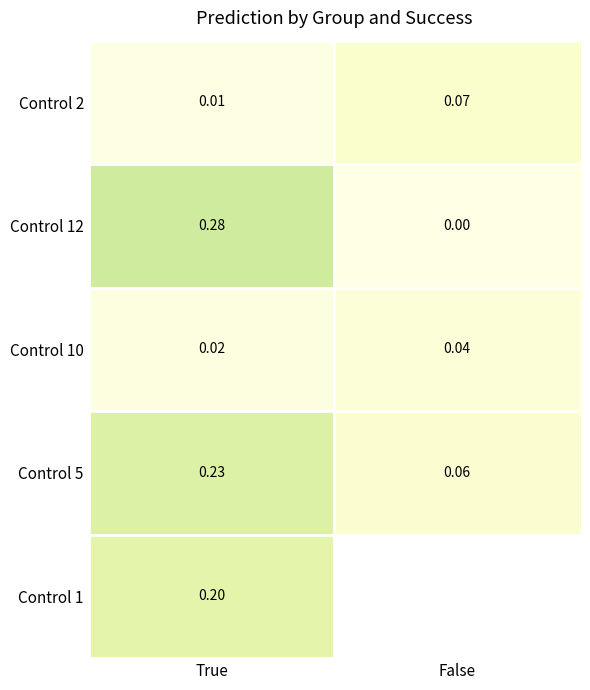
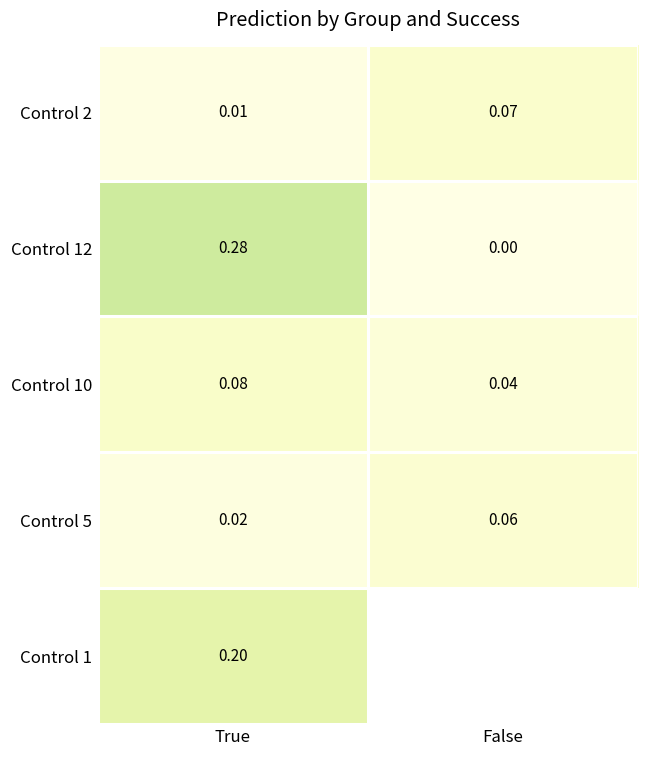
Control 10, True: 0.02 -> 0.08
Control 5, True: 0.23 -> 0.02
